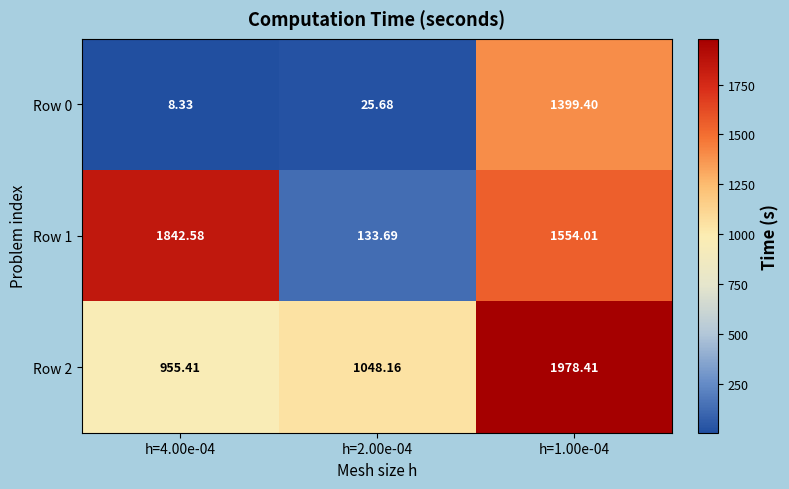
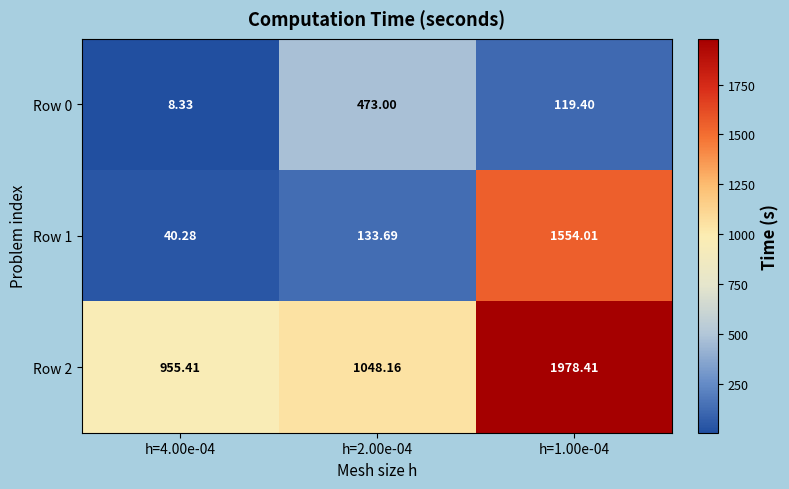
Row 0, h=2.00e-04: 25.68 -> 473.00
Row 0, h=1.00e-04: 1399.40 -> 119.40
Row 1, h=4.00e-04: 1842.58 -> 40.28
